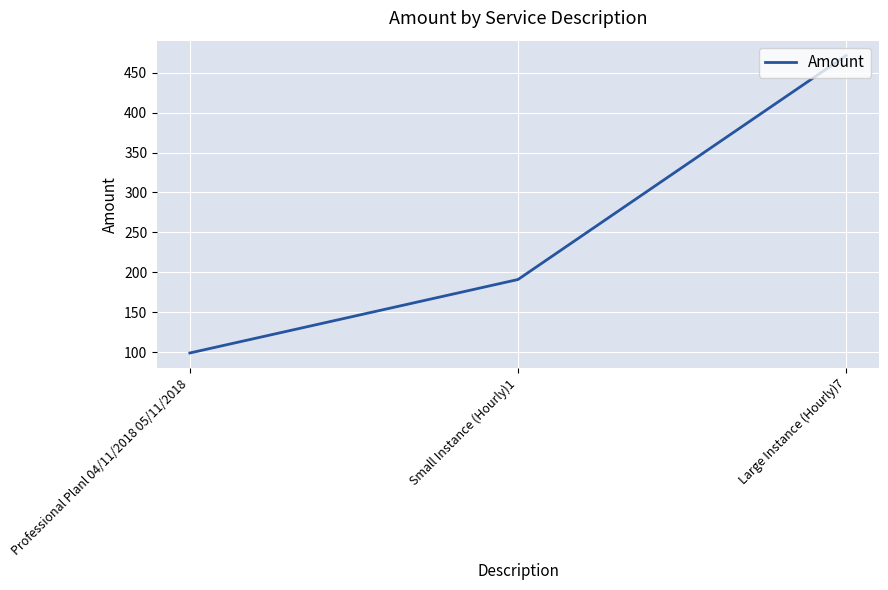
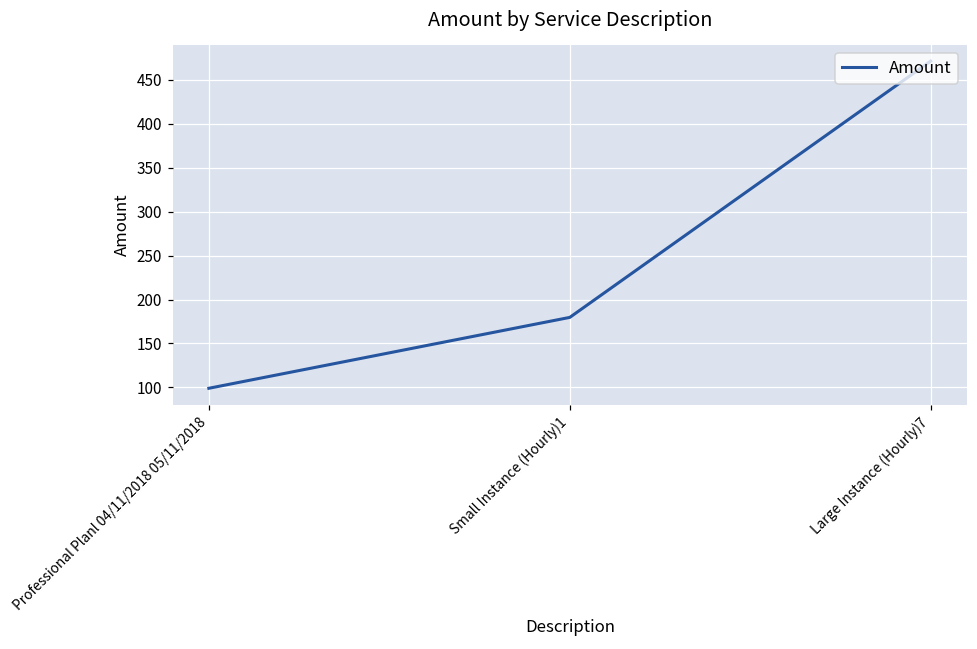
Small Instance (Hourly)1: 190 -> 180
